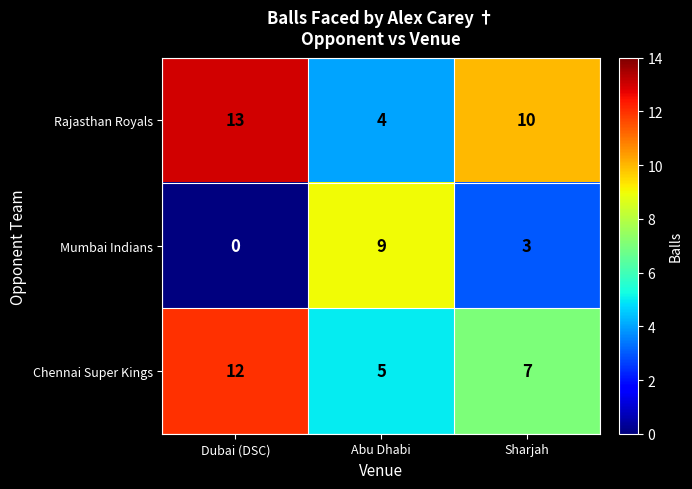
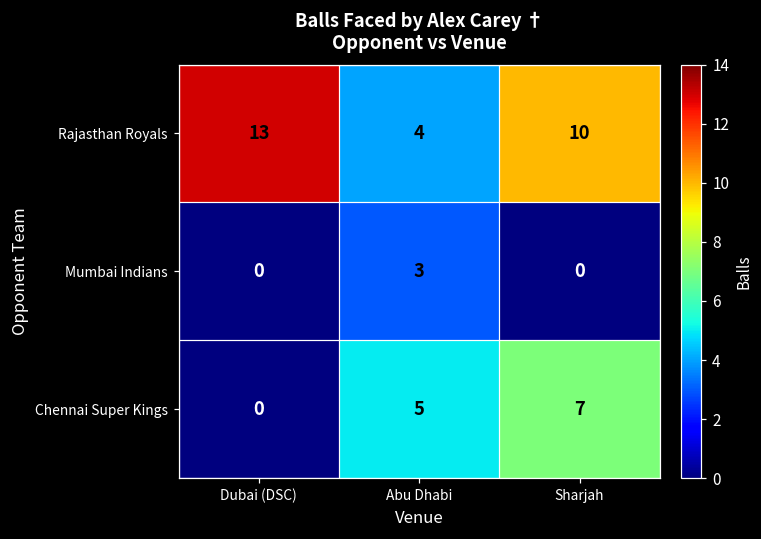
Mumbai Indians, Abu Dhabi: 9 -> 3
Mumbai Indians, Sharjah: 3 -> 0
Chennai Super Kings, Dubai (DSC): 12 -> 0
